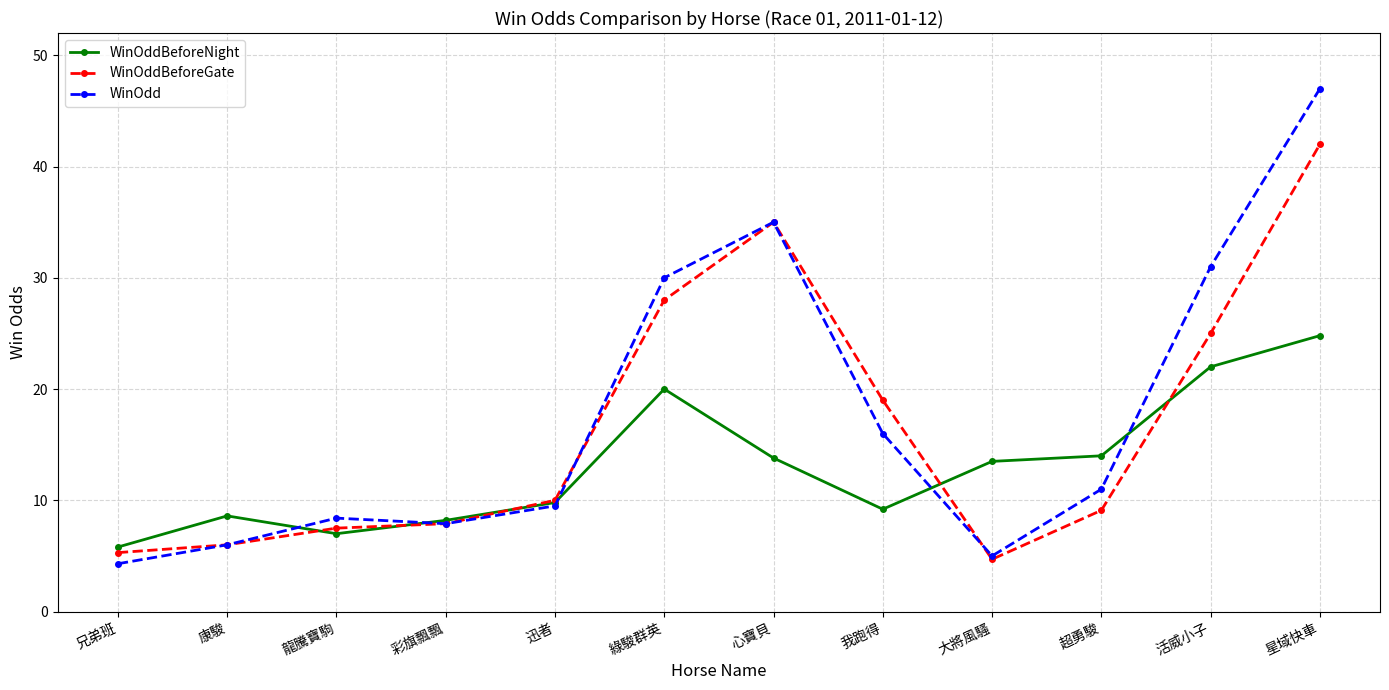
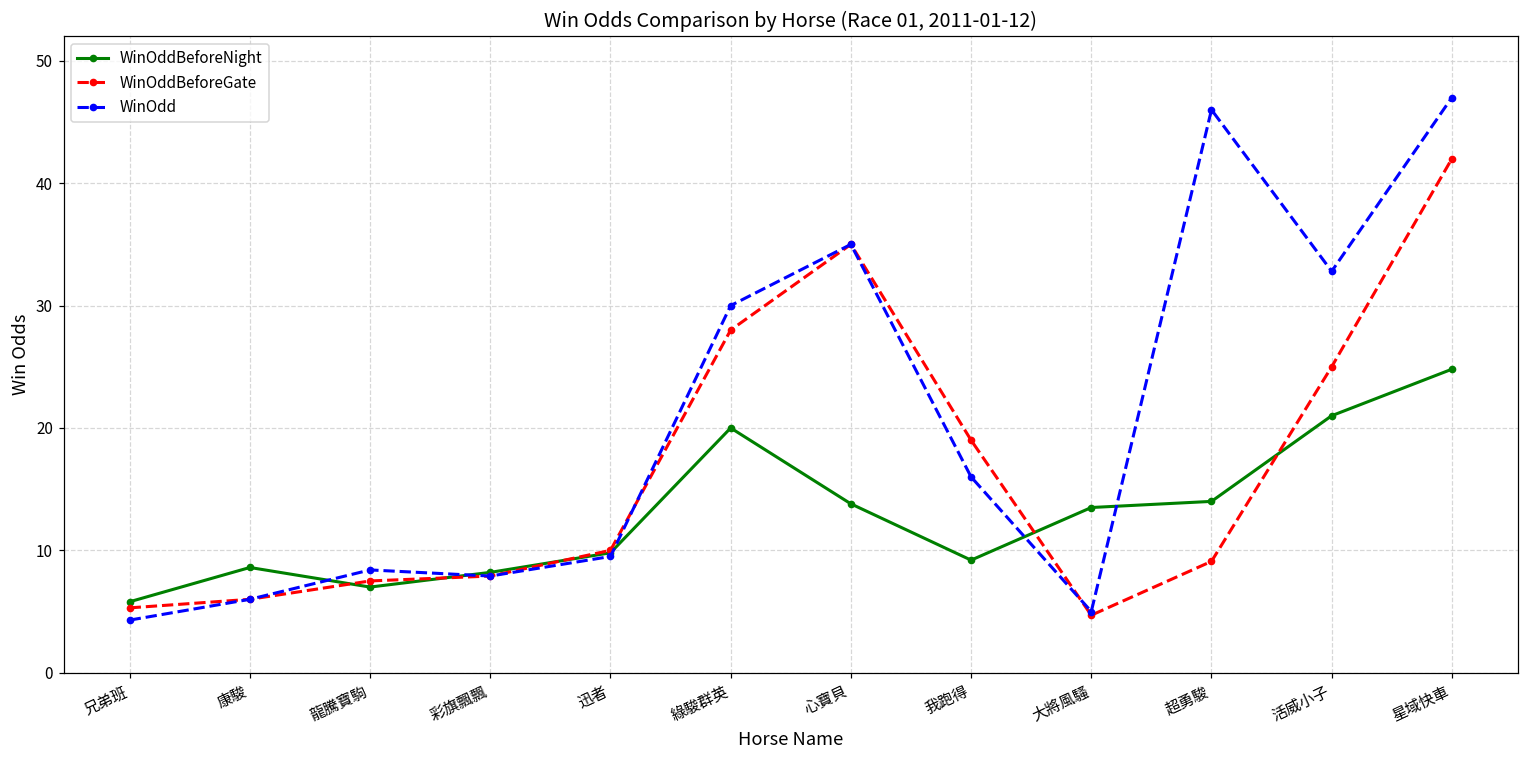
WinOdd, 超勇駿: 11 -> 46
WinOddBeforeNight, 活威小子: 22 -> 21
WinOdd, 活威小子: 31.0 -> 32.8
